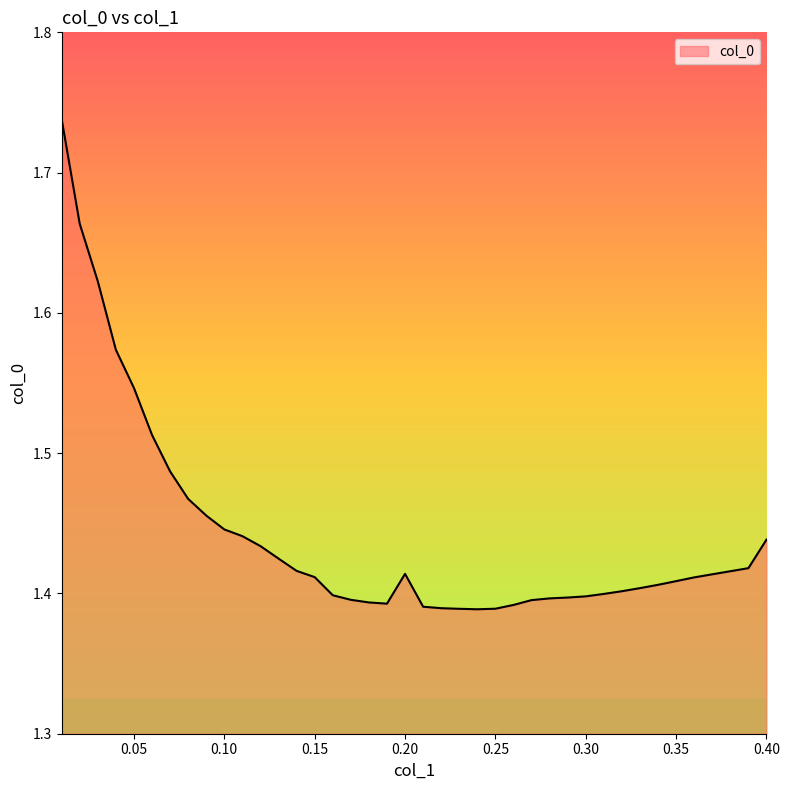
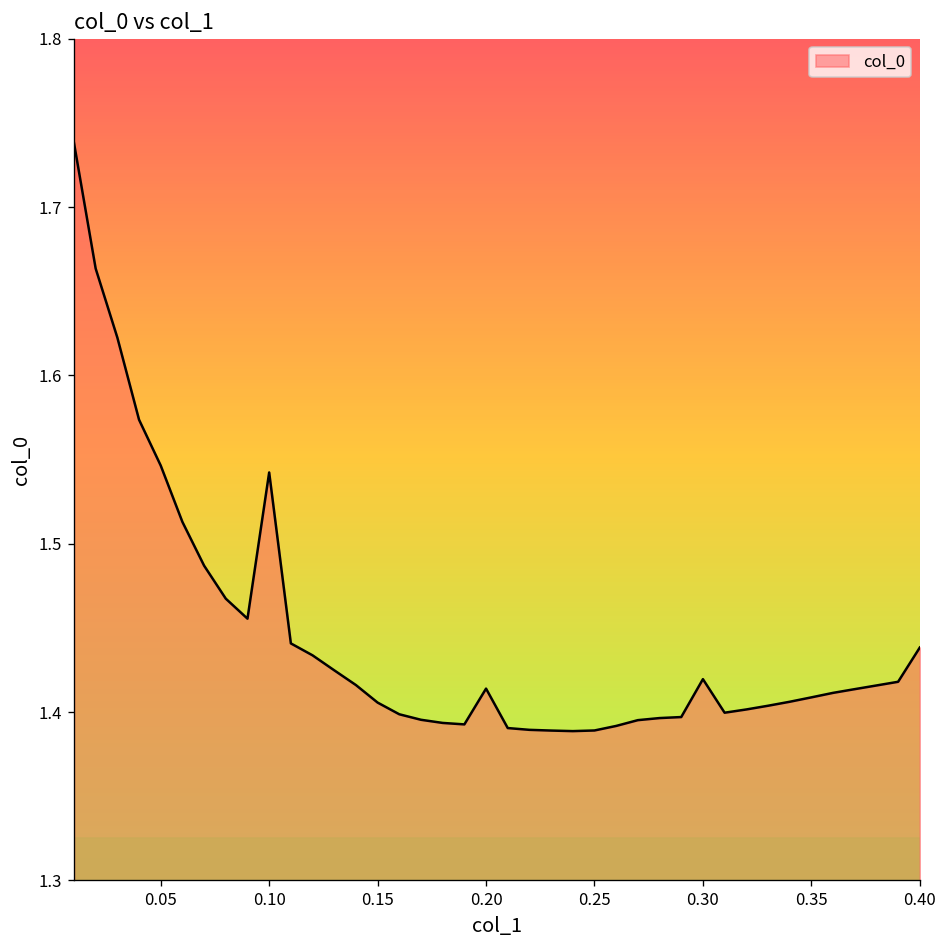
0.10: 1.446 -> 1.542
0.15: 1.412 -> 1.406
0.30: 1.398 -> 1.420
